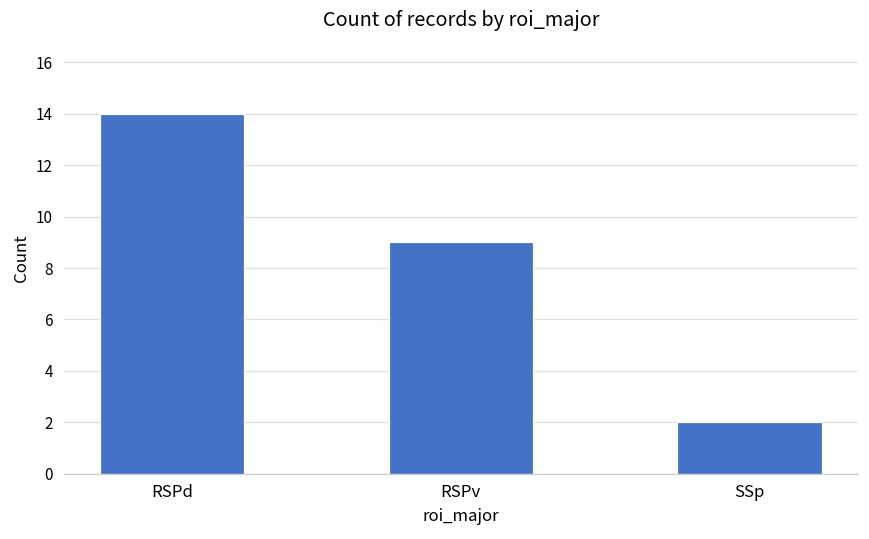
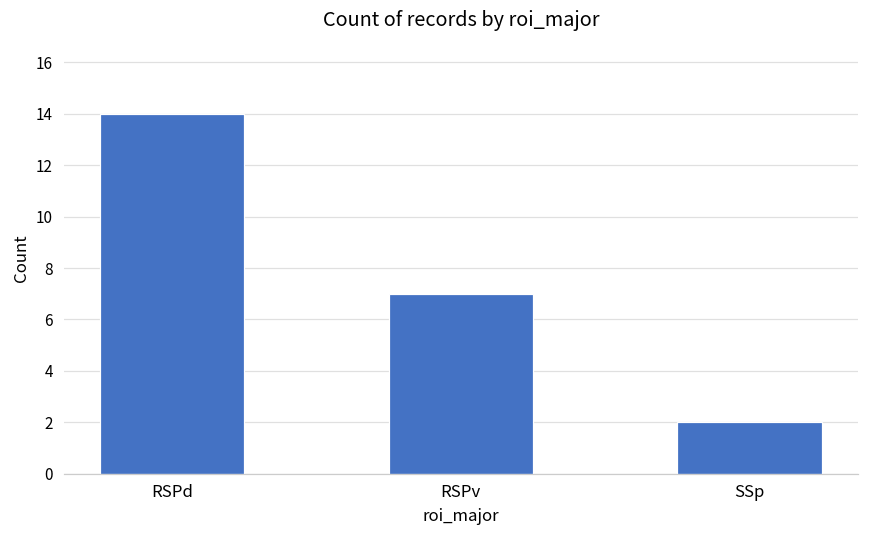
RSPv: 9 -> 7
